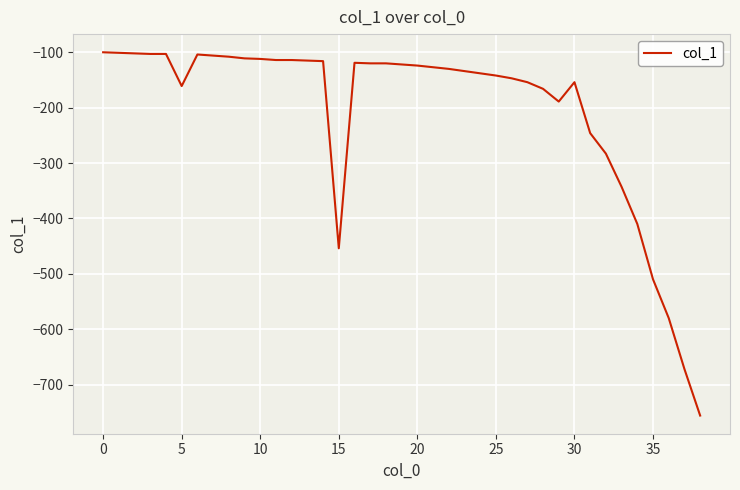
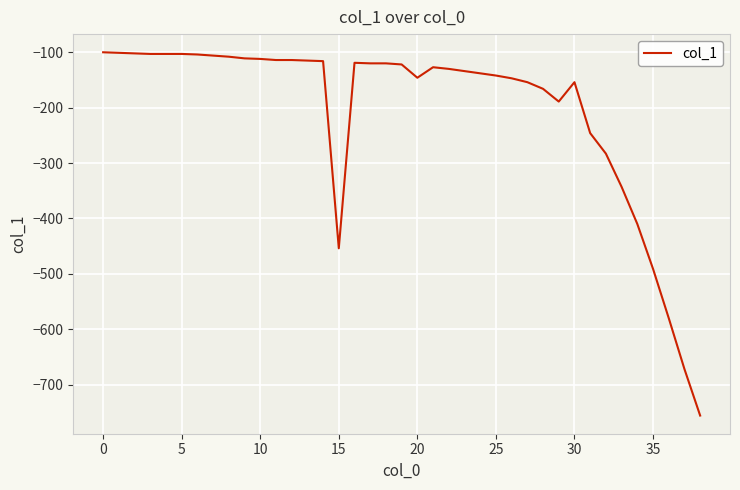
5: -160 -> -100
20: -120 -> -150
35: -510 -> -490
